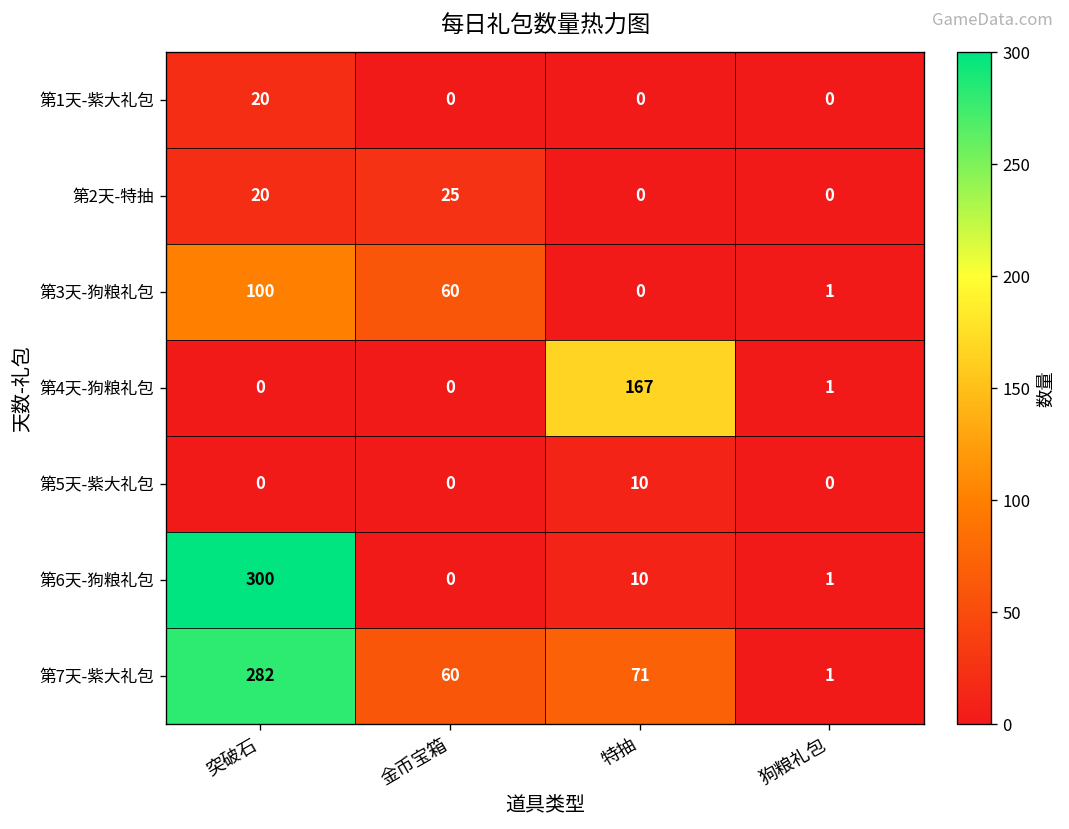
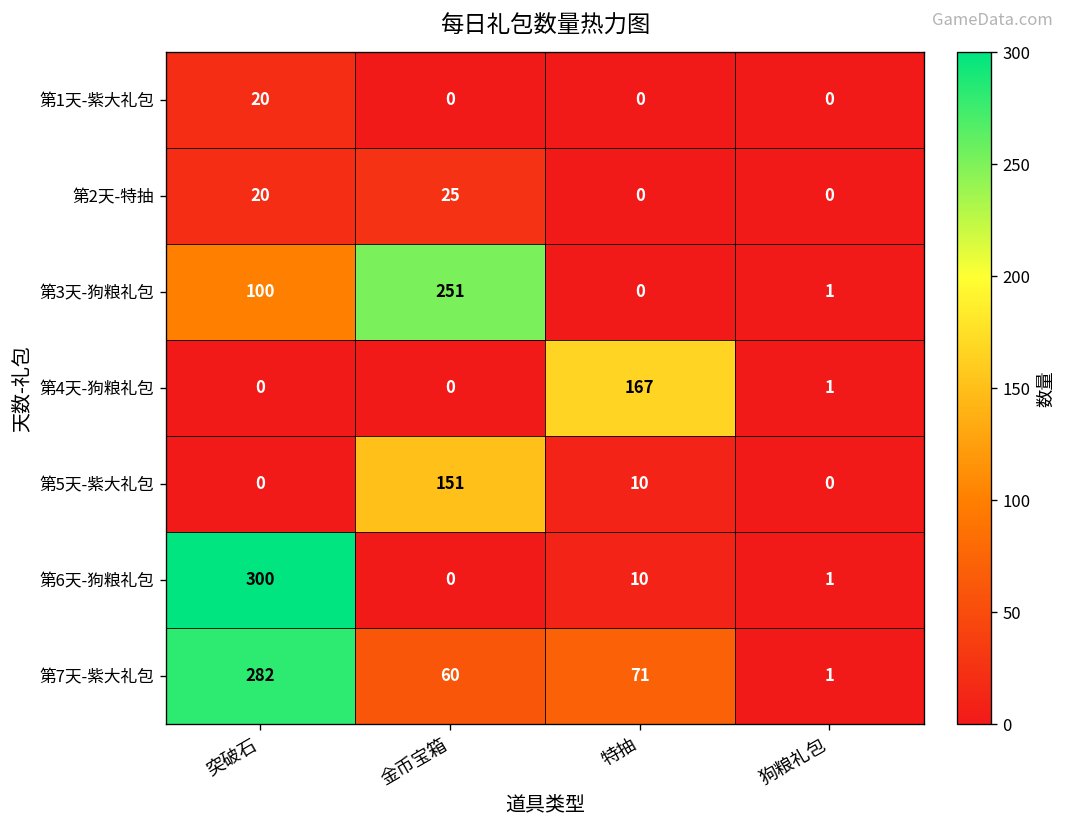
第3天-狗粮礼包, 金币宝箱: 60 -> 251
第5天-紫大礼包, 金币宝箱: 0 -> 151
